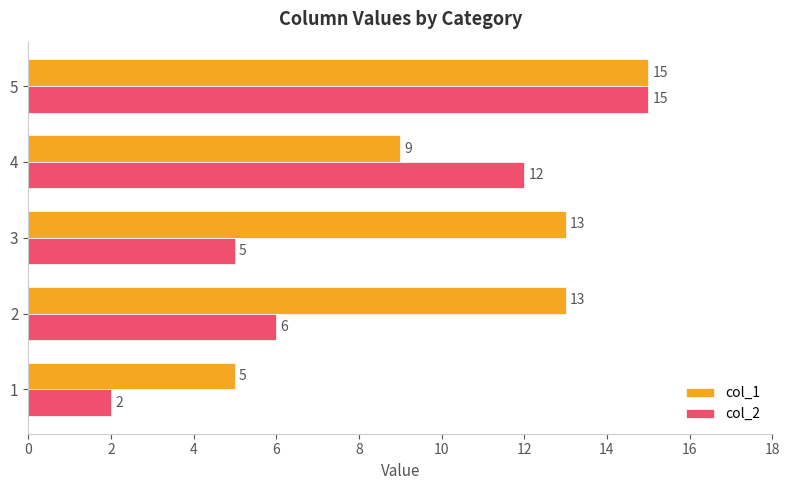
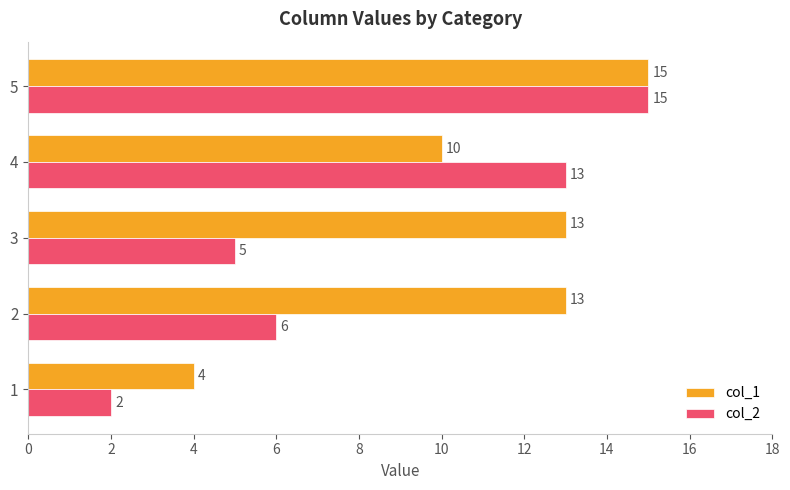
col_1, 4: 9 -> 10
col_2, 4: 12 -> 13
col_1, 1: 5 -> 4
